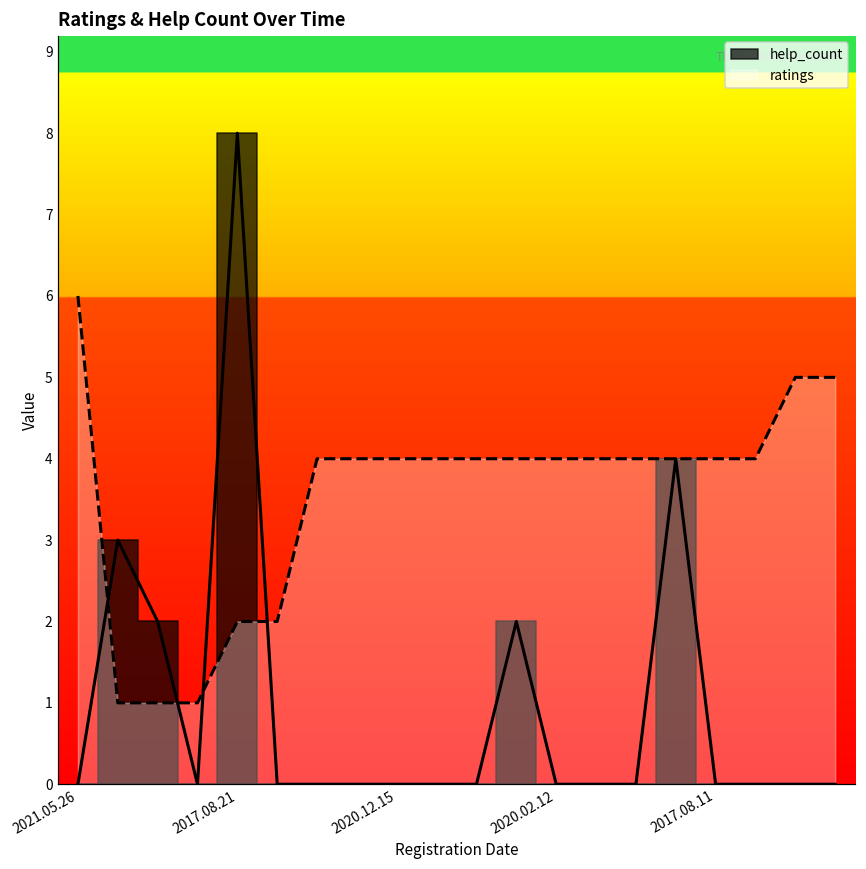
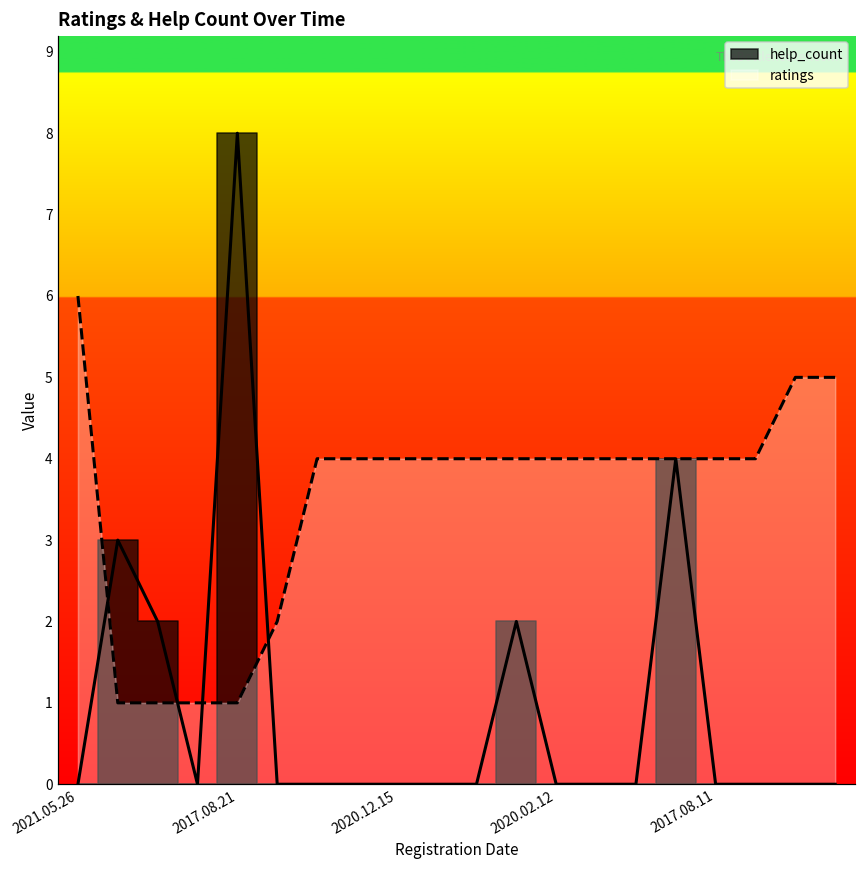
ratings, 2017.08.21: 2 -> 1
